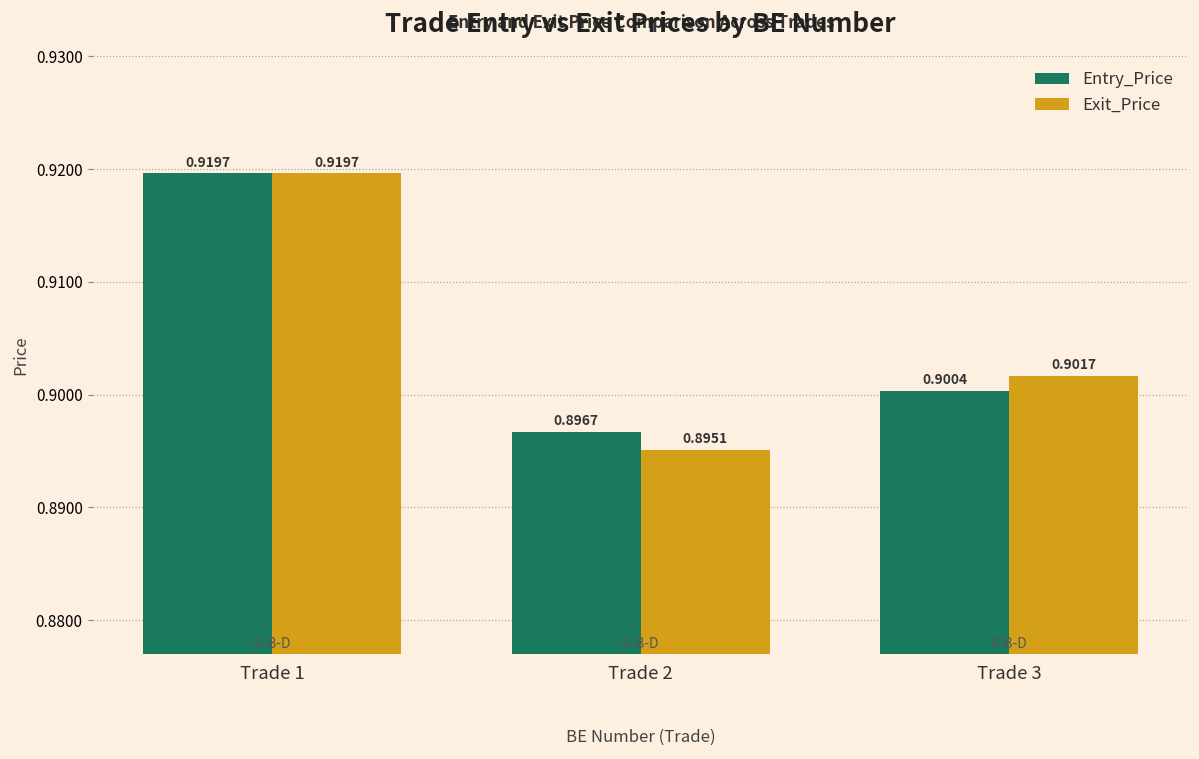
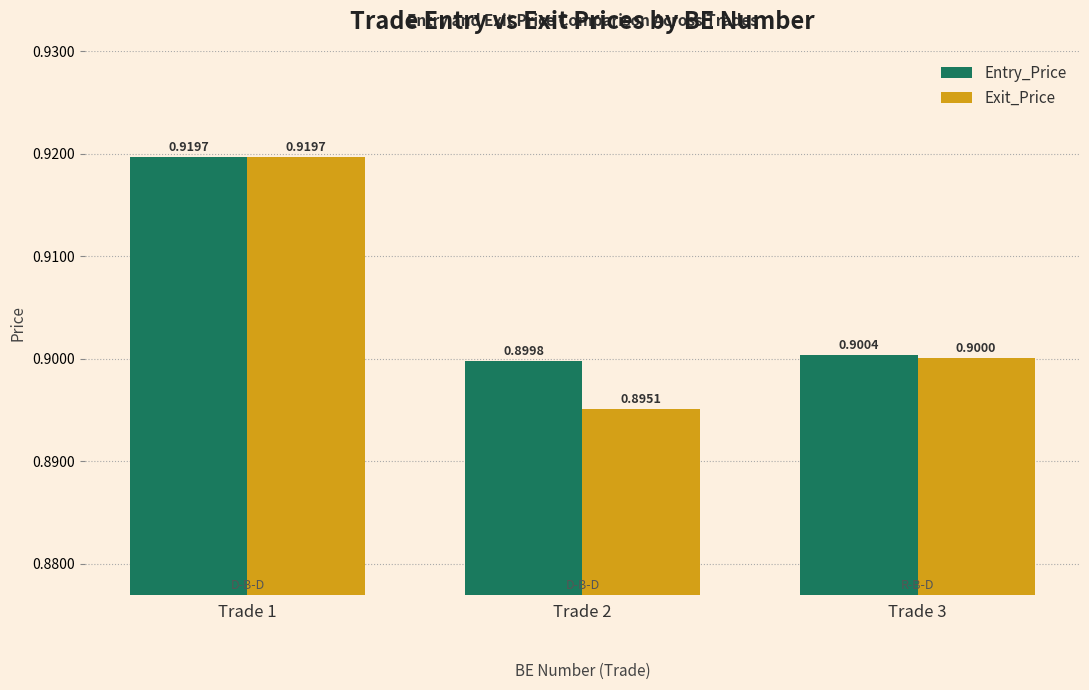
Entry_Price, Trade 2: 0.8967 -> 0.8998
Exit_Price, Trade 3: 0.9017 -> 0.9000
